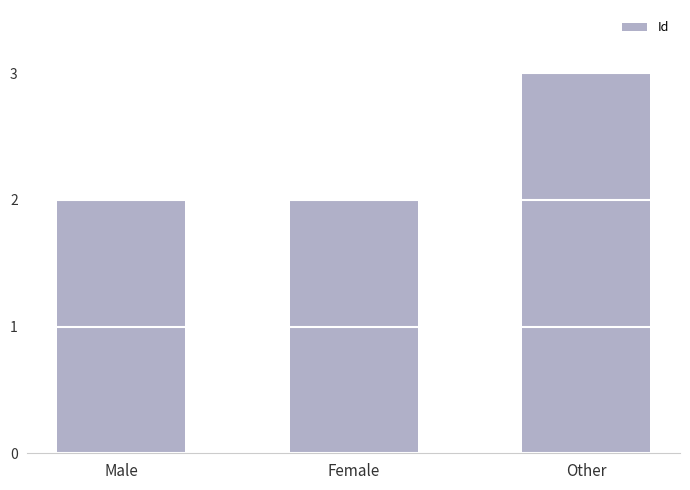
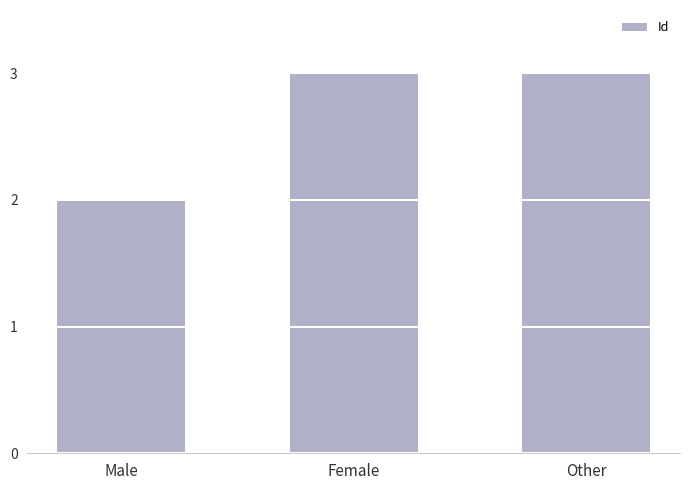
Female: 2 -> 3
